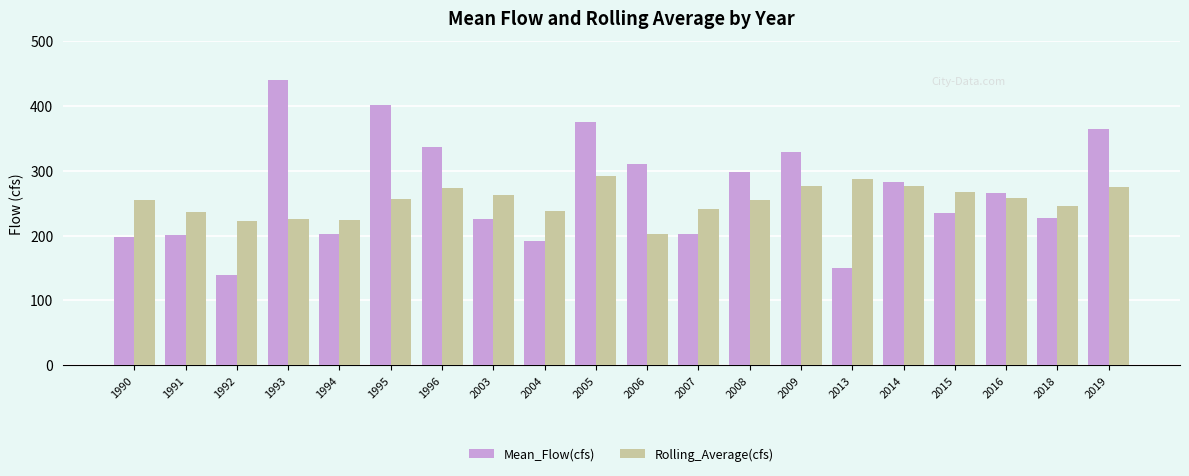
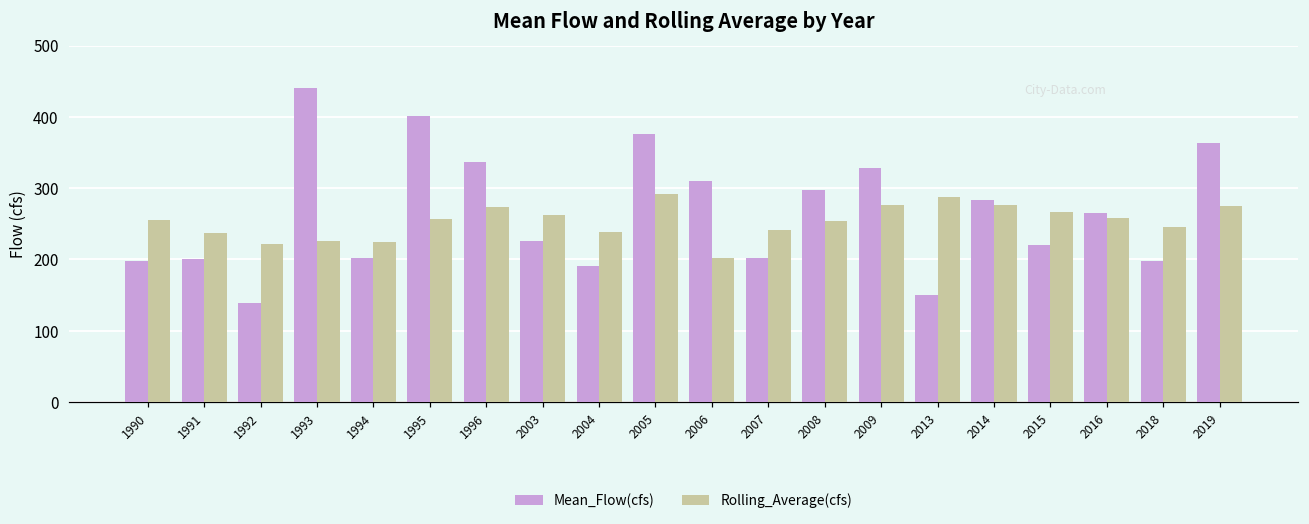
Mean_Flow(cfs), 2015: 230 -> 220
Mean_Flow(cfs), 2018: 230 -> 200
